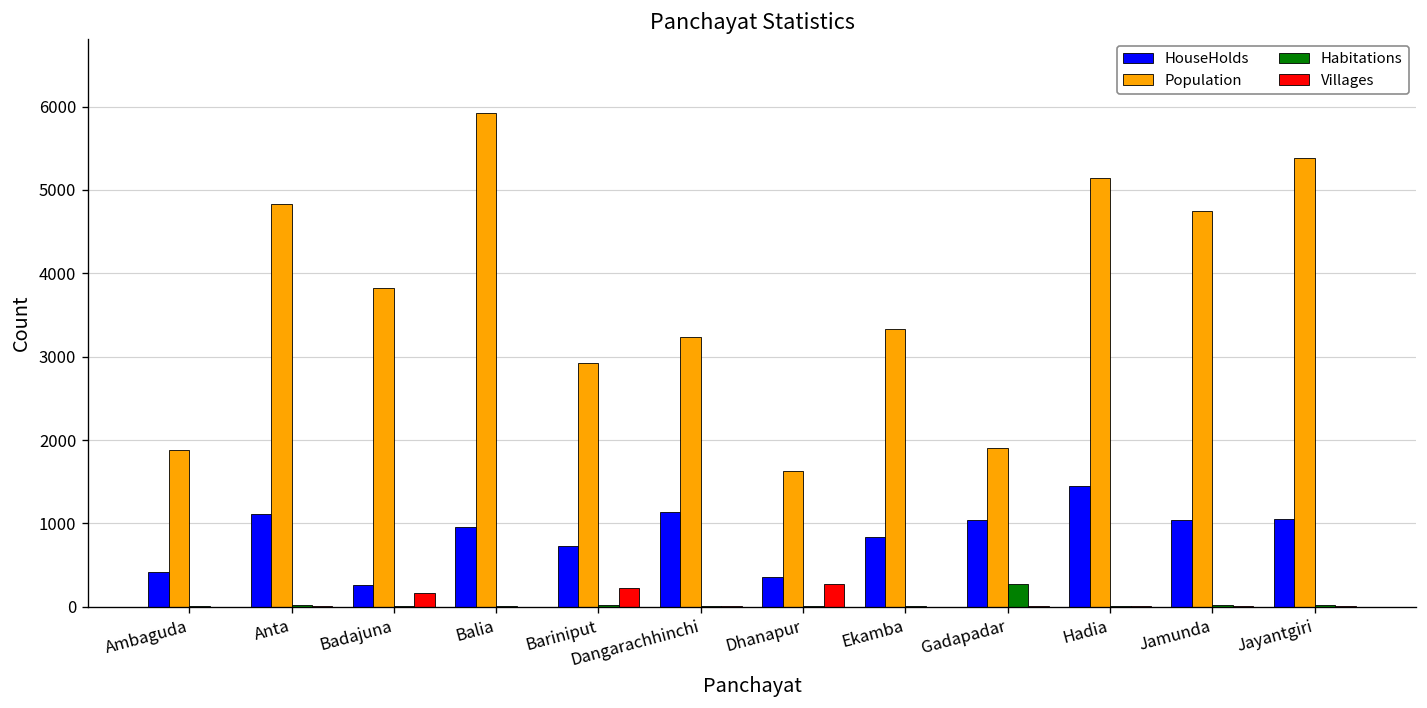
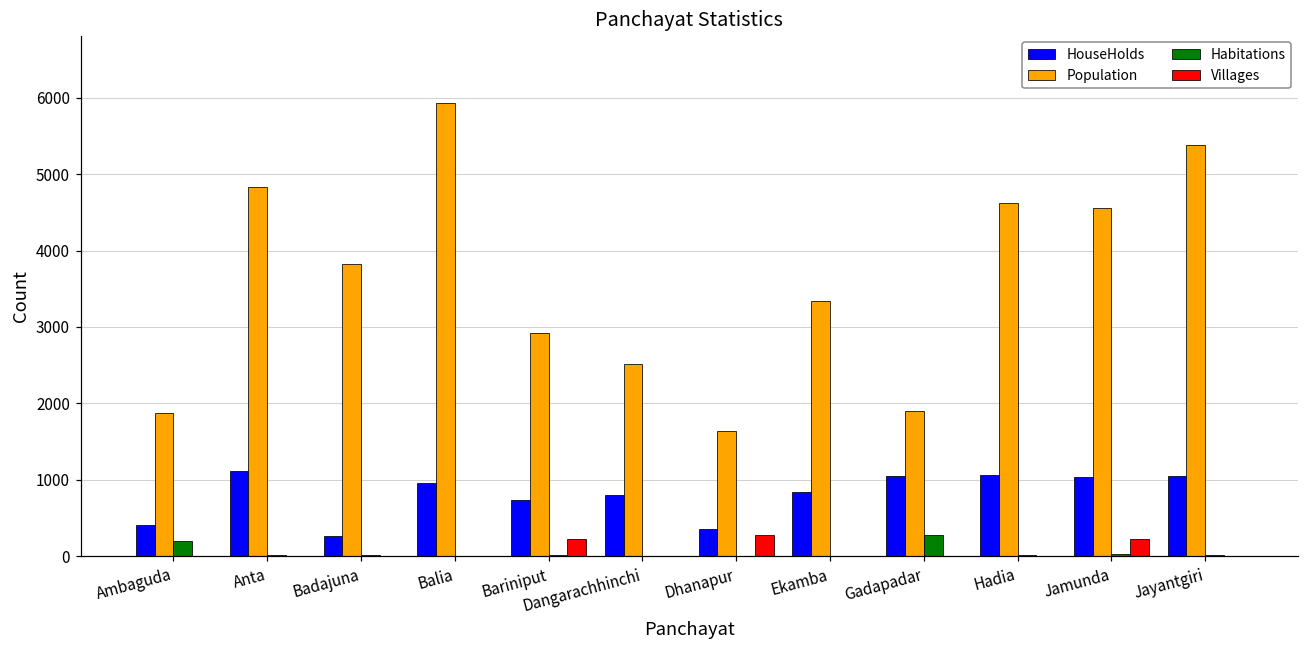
Habitations, Ambaguda: 0 -> 200
Villages, Badajuna: 200 -> 0
HouseHolds, Dangarachhinchi: 1100 -> 800
Population, Dangarachhinchi: 3200 -> 2500
HouseHolds, Hadia: 1400 -> 1100
Population, Hadia: 5100 -> 4600
Population, Jamunda: 4800 -> 4600
Villages, Jamunda: 0 -> 200
